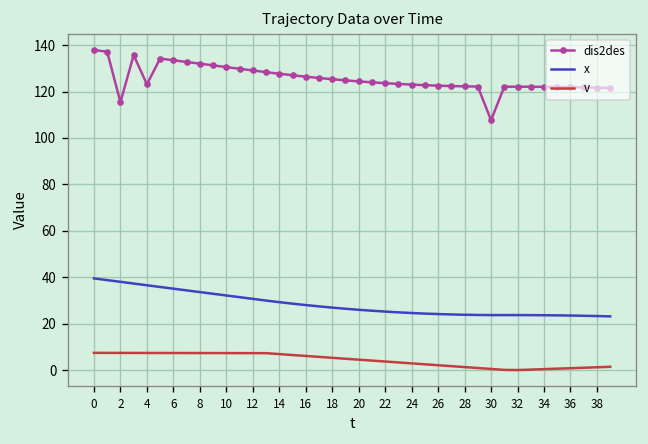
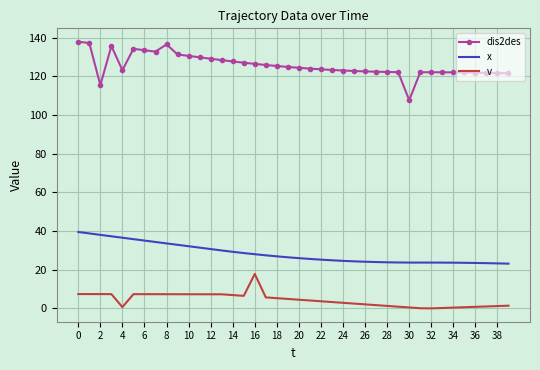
v, 4: 7 -> 1
dis2des, 8: 132 -> 137
v, 16: 6 -> 18
